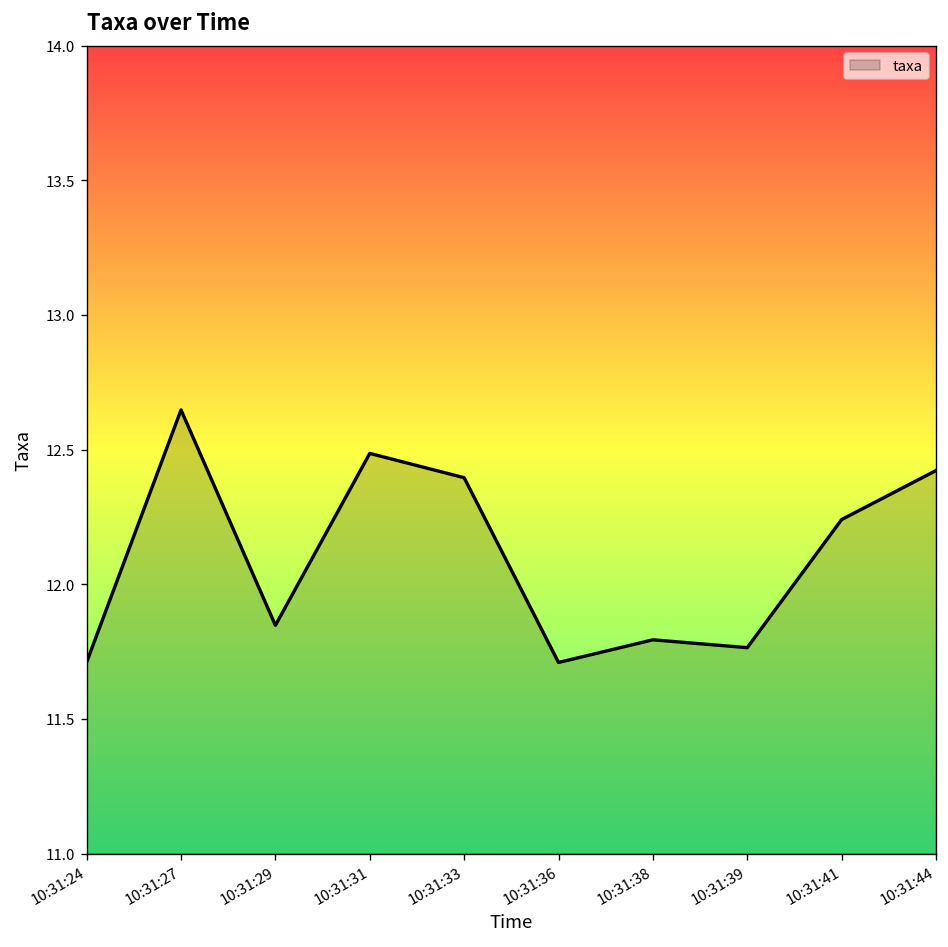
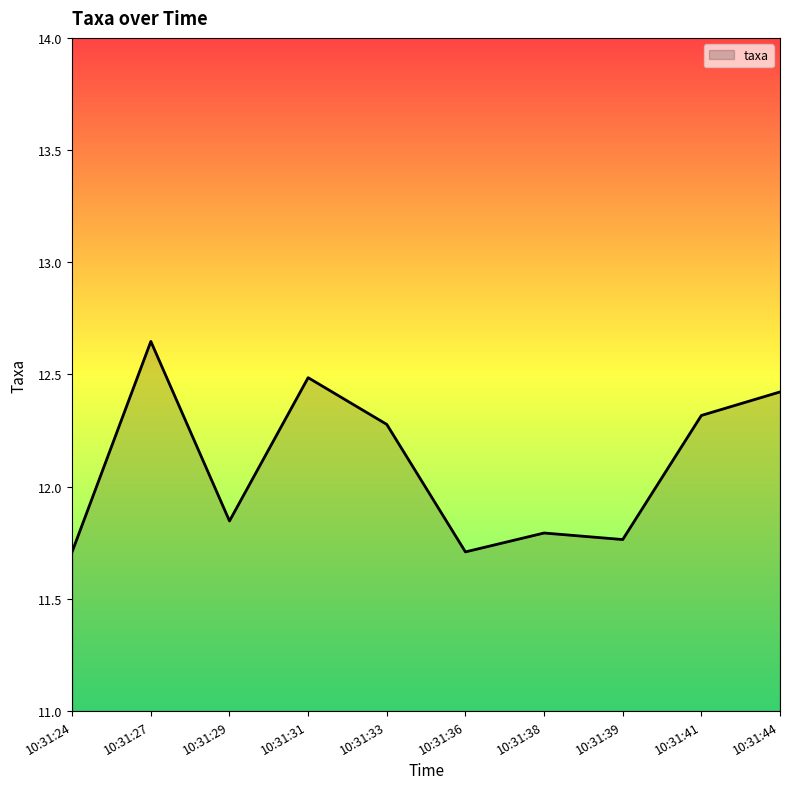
10:31:33: 12.40 -> 12.28
10:31:41: 12.24 -> 12.32
